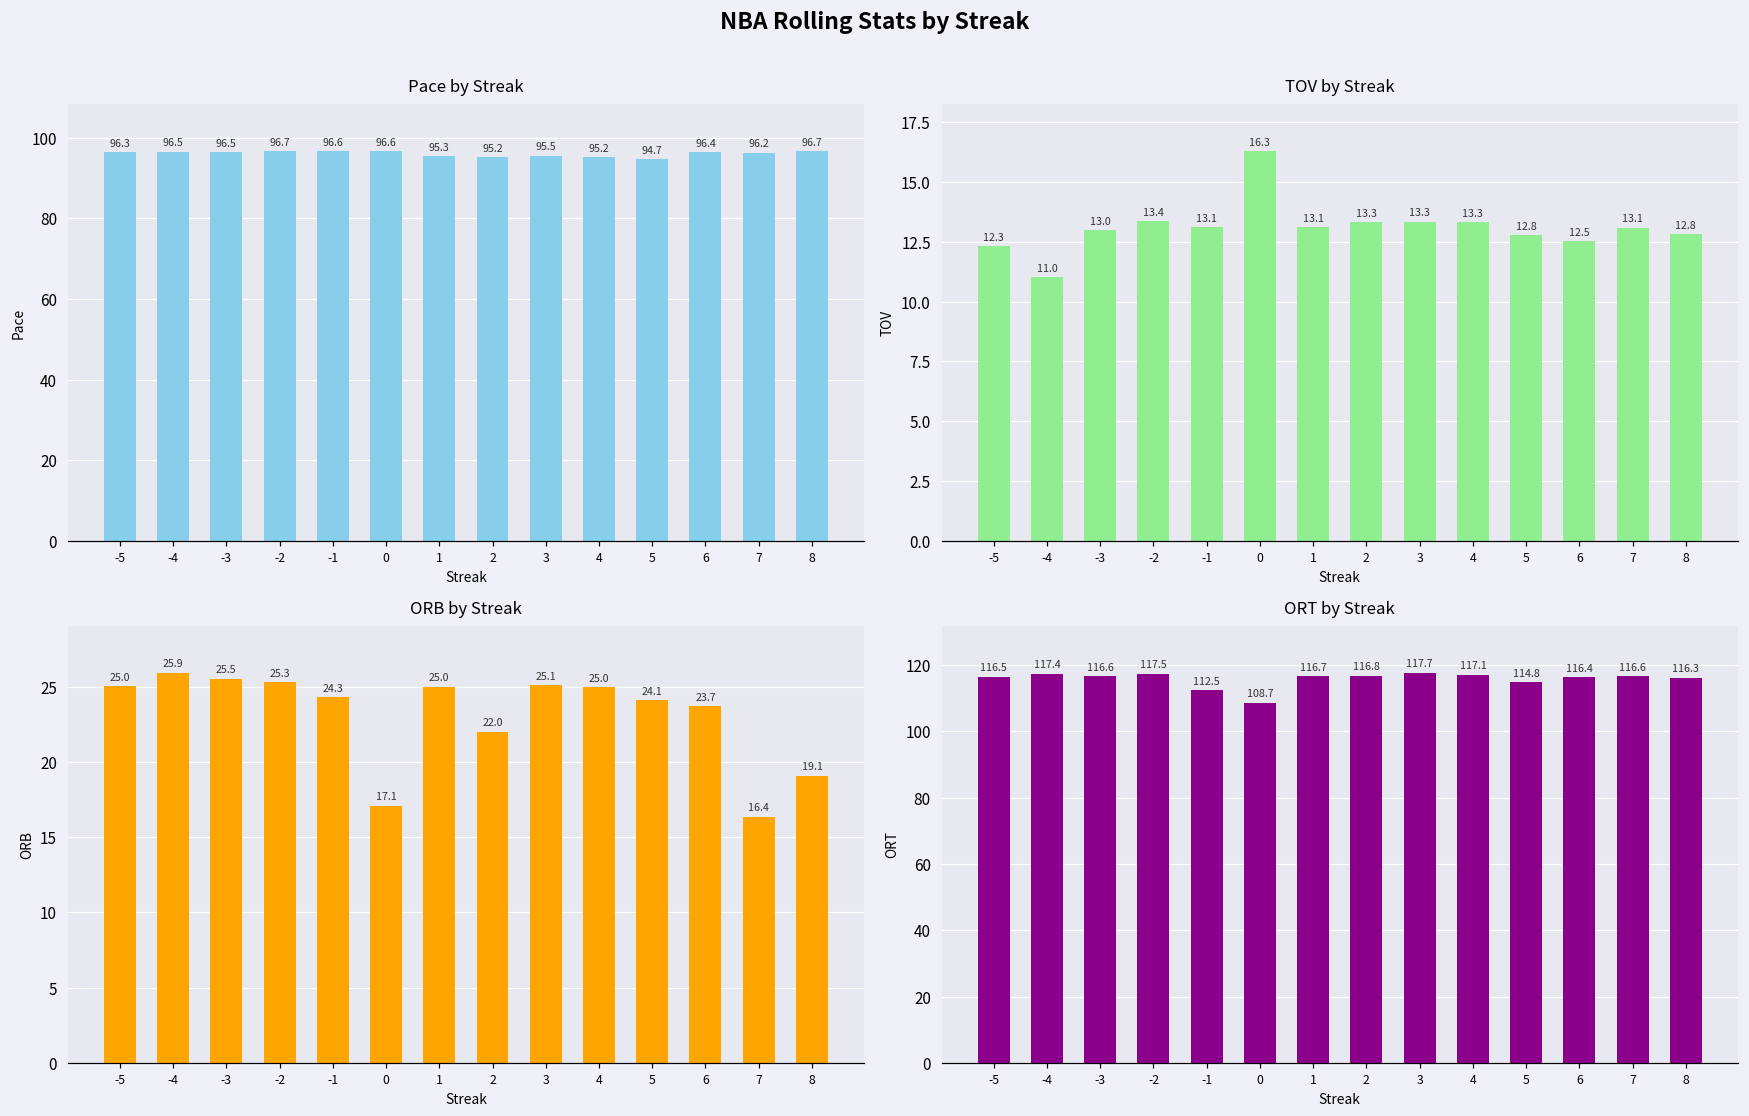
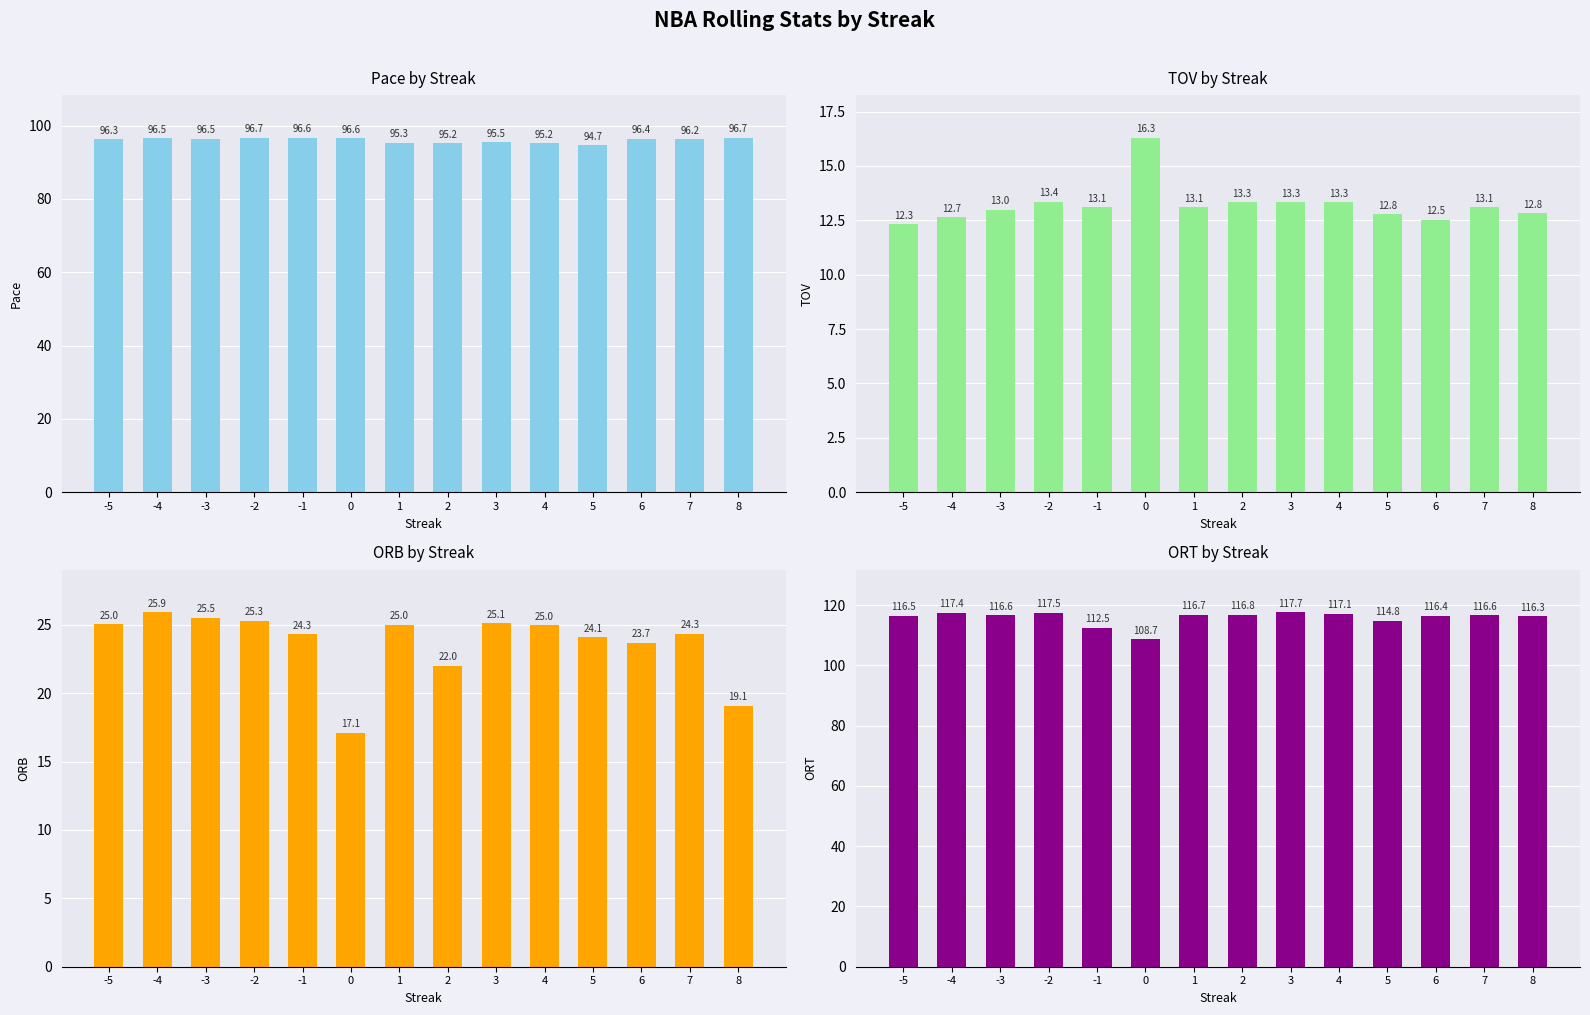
TOV by Streak, -4: 11.0 -> 12.7
ORB by Streak, 7: 16.4 -> 24.3
